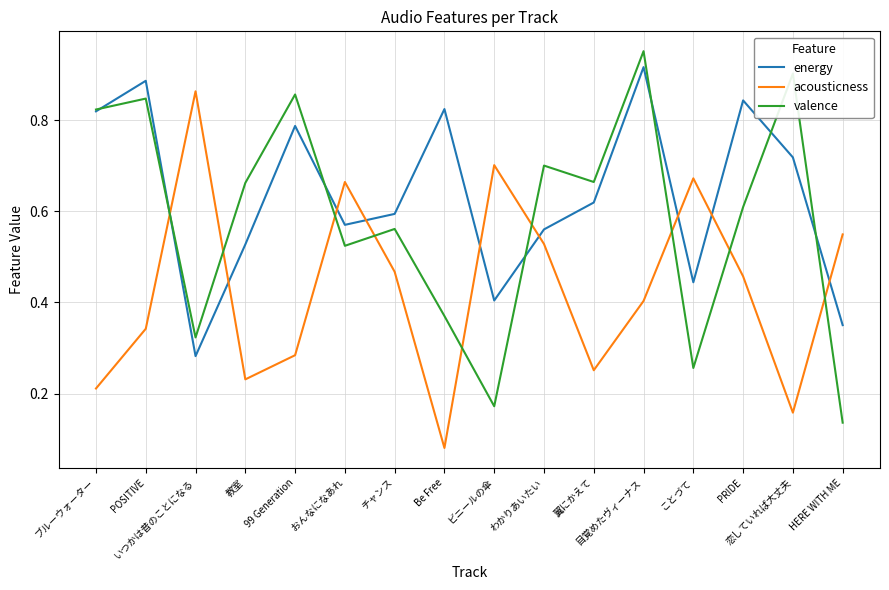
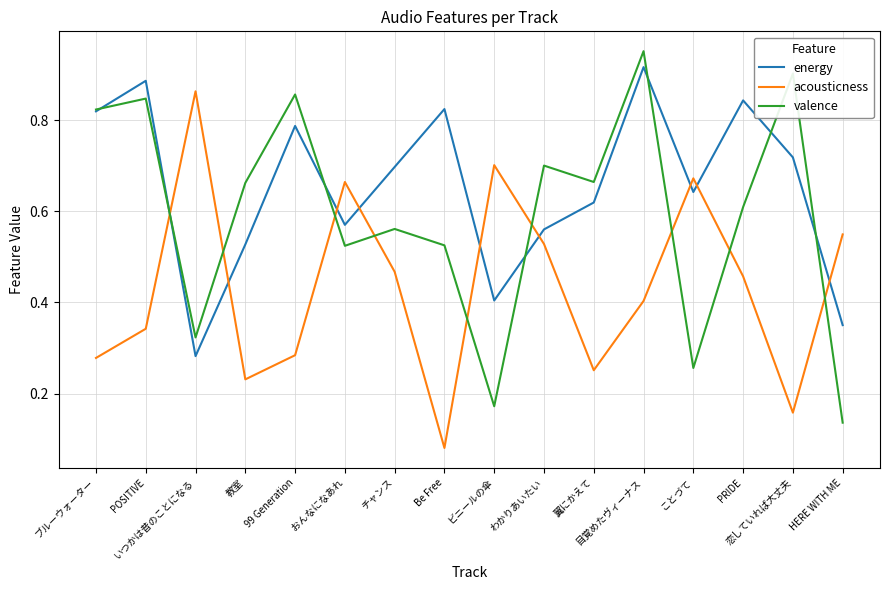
acousticness, ブルーウォーター: 0.21 -> 0.28
energy, チャンス: 0.59 -> 0.70
valence, Be Free: 0.37 -> 0.53
energy, ことづて: 0.44 -> 0.64
